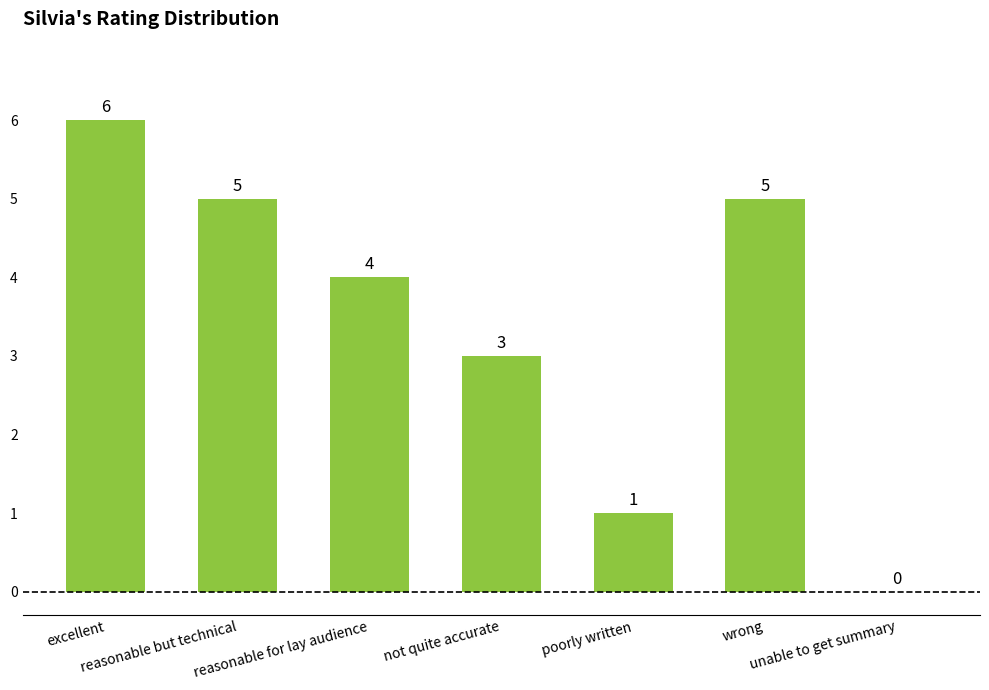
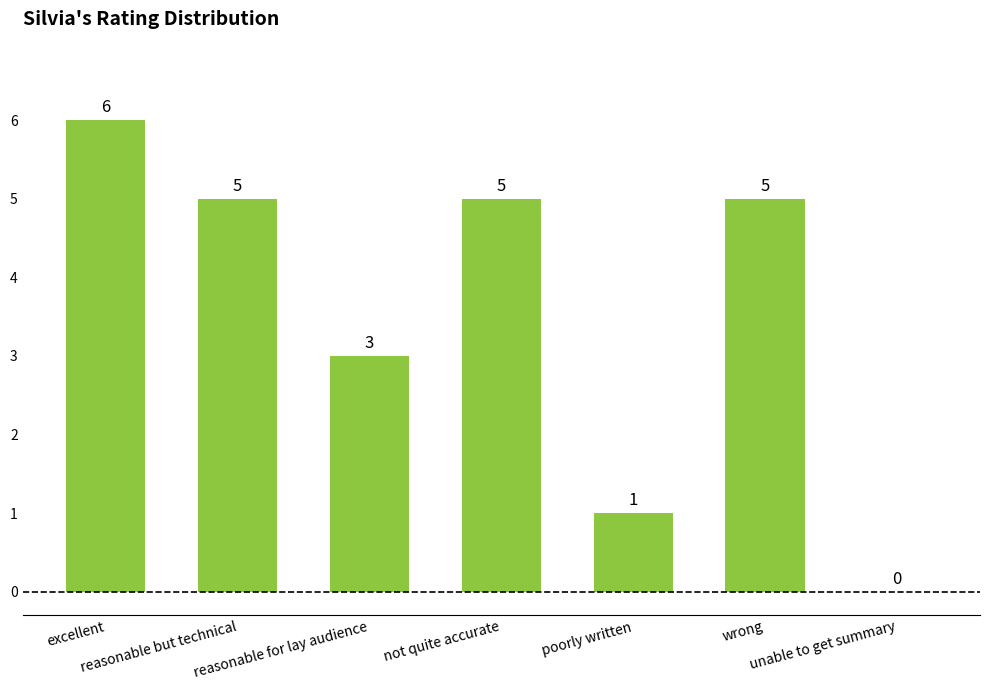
reasonable for lay audience: 4 -> 3
not quite accurate: 3 -> 5
